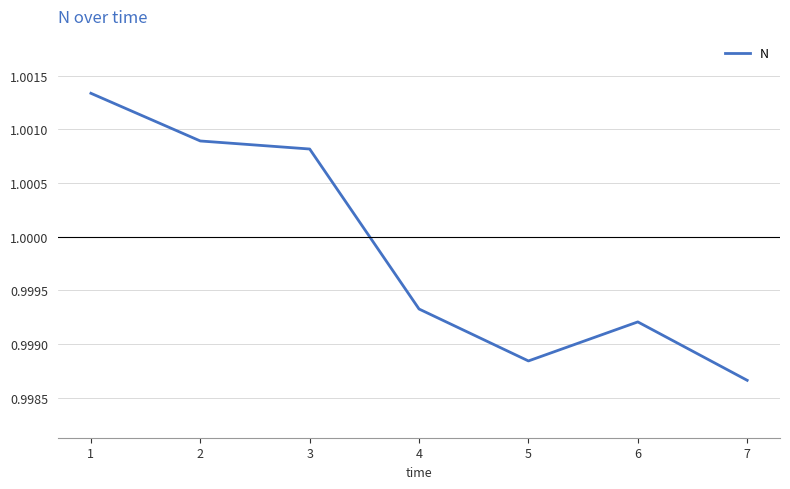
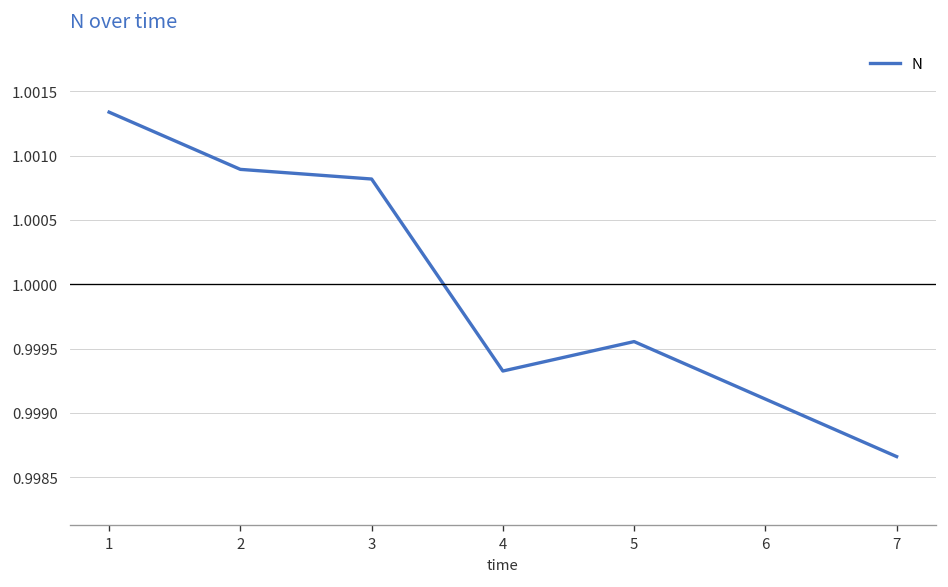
5: 0.99884 -> 0.99955
6: 0.99921 -> 0.99911
